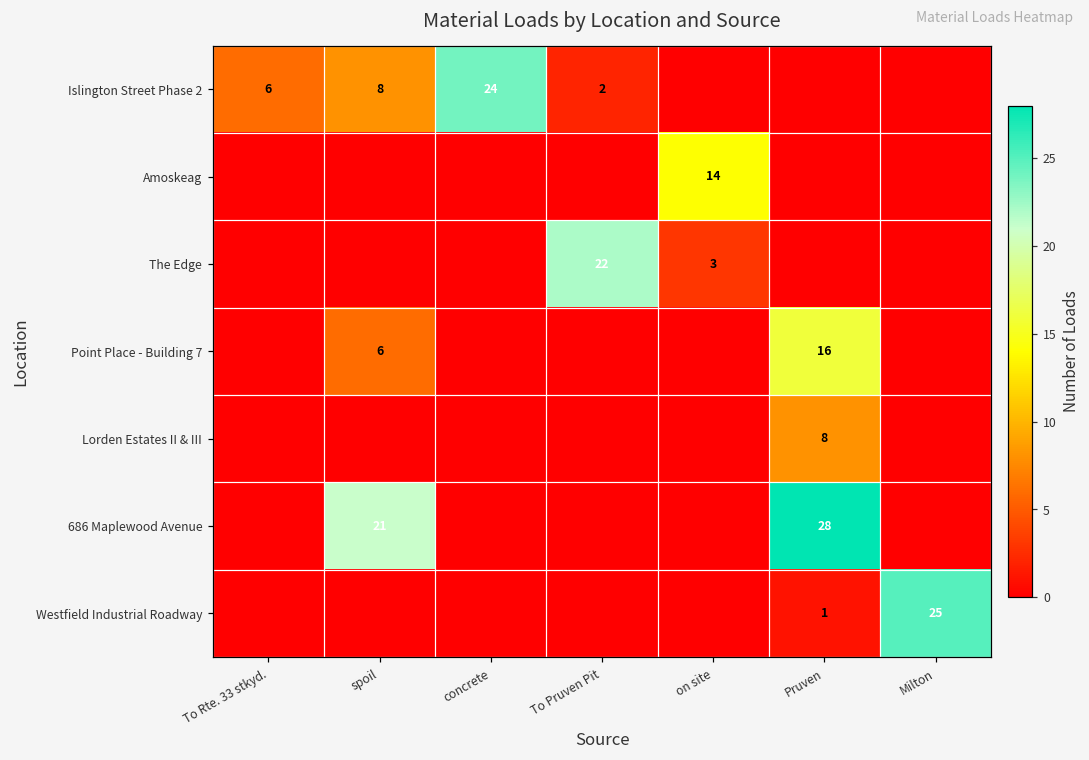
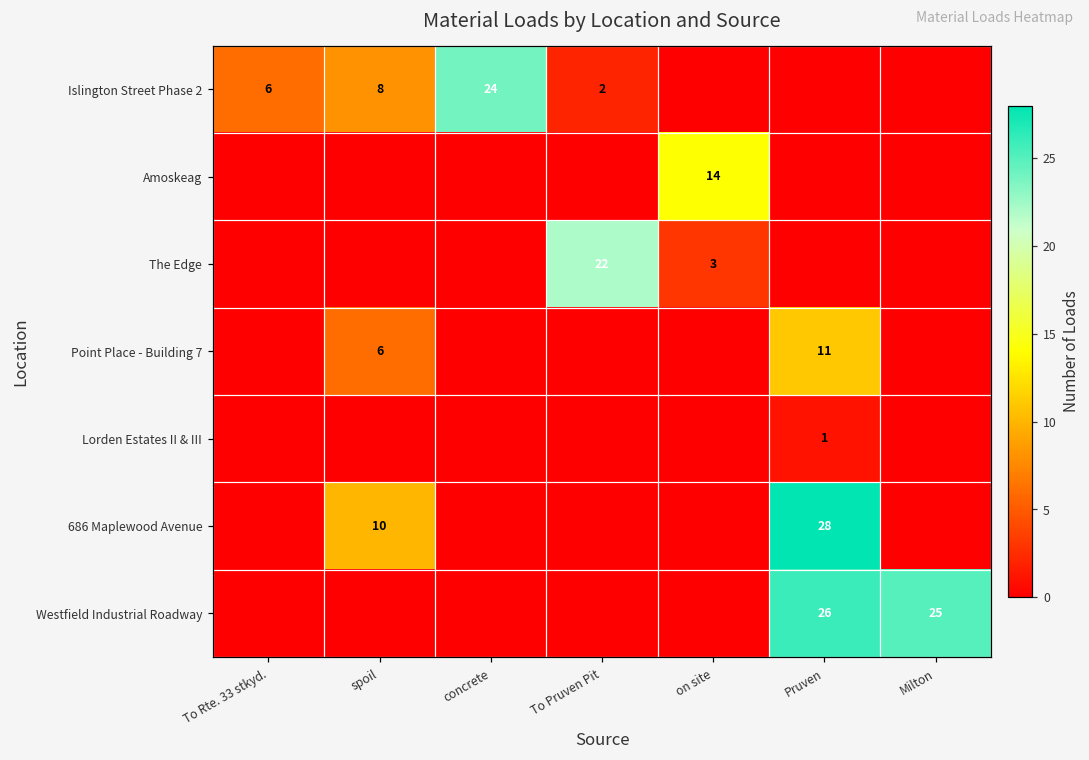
Point Place - Building 7, Pruven: 16 -> 11
Lorden Estates II & III, Pruven: 8 -> 1
686 Maplewood Avenue, spoil: 21 -> 10
Westfield Industrial Roadway, Pruven: 1 -> 26
